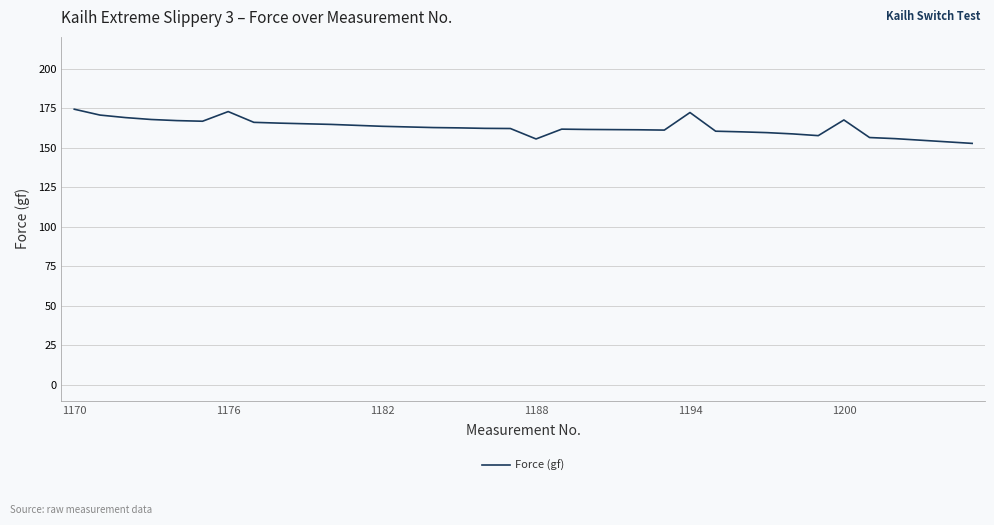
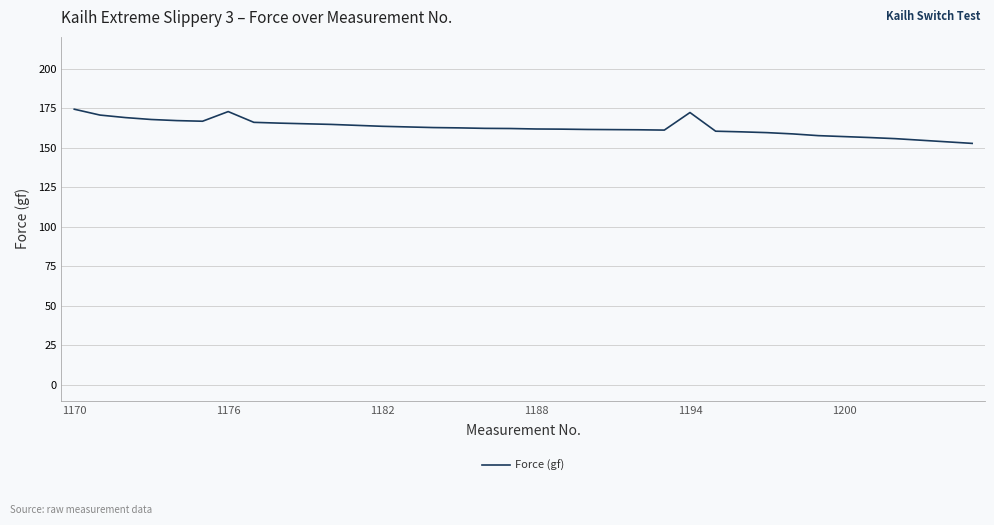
1188: 156 -> 162
1200: 168 -> 157
